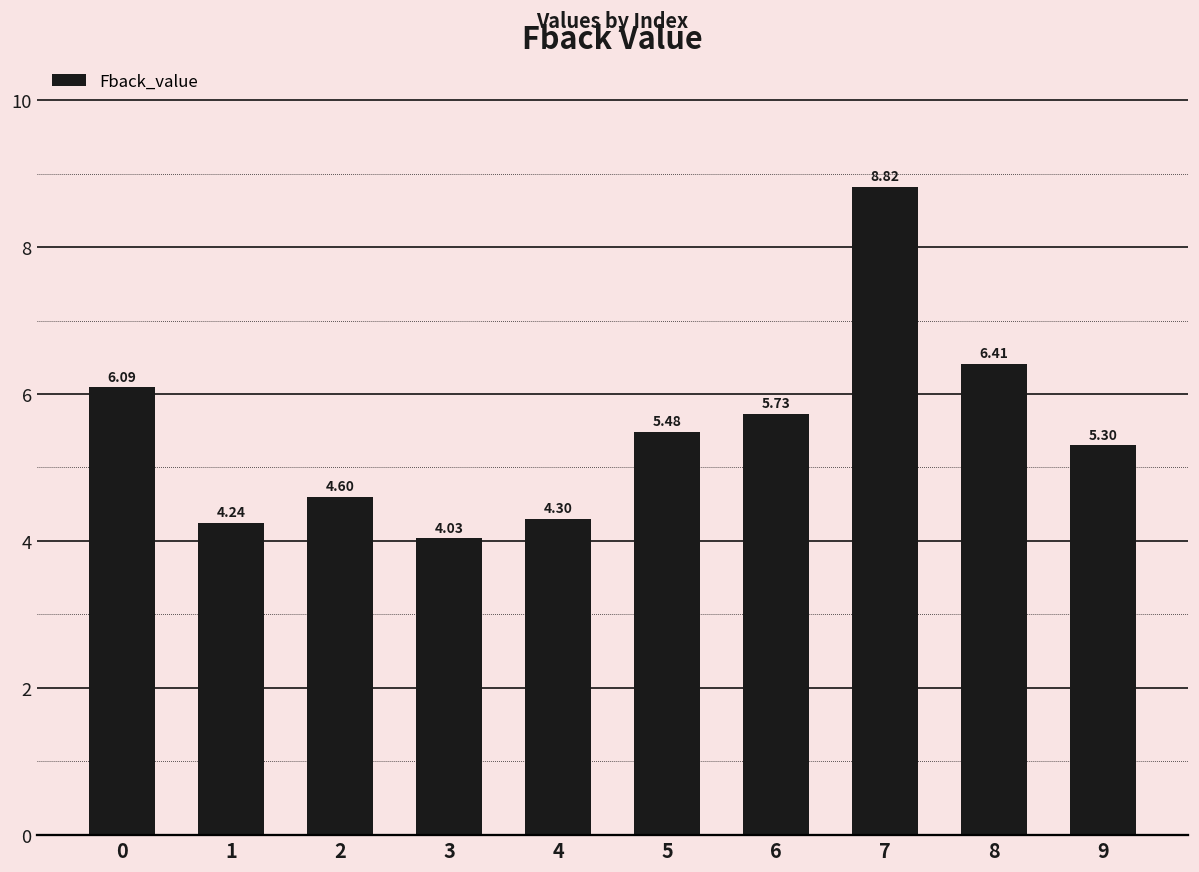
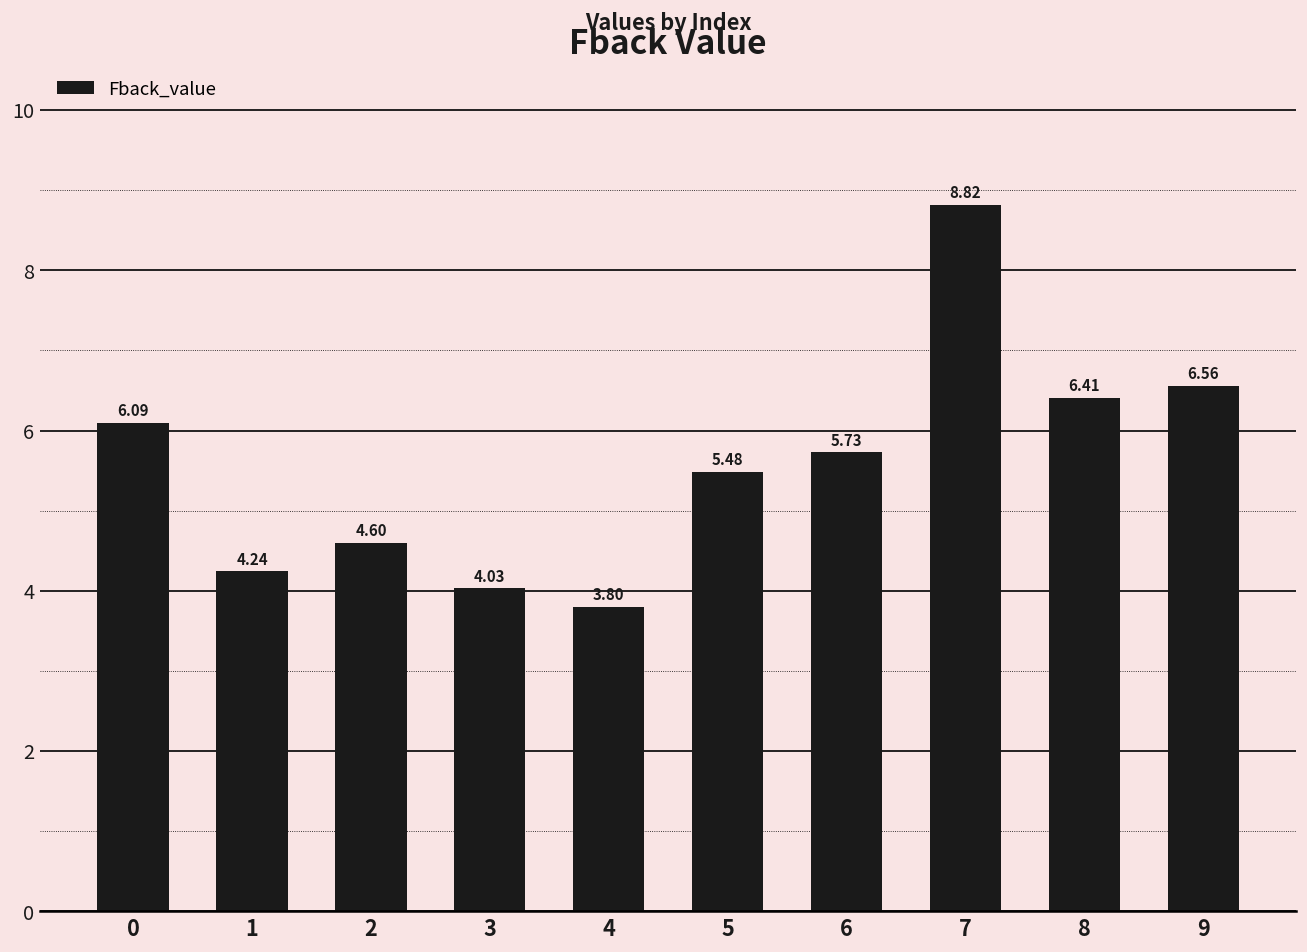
4: 4.30 -> 3.80
9: 5.30 -> 6.56
